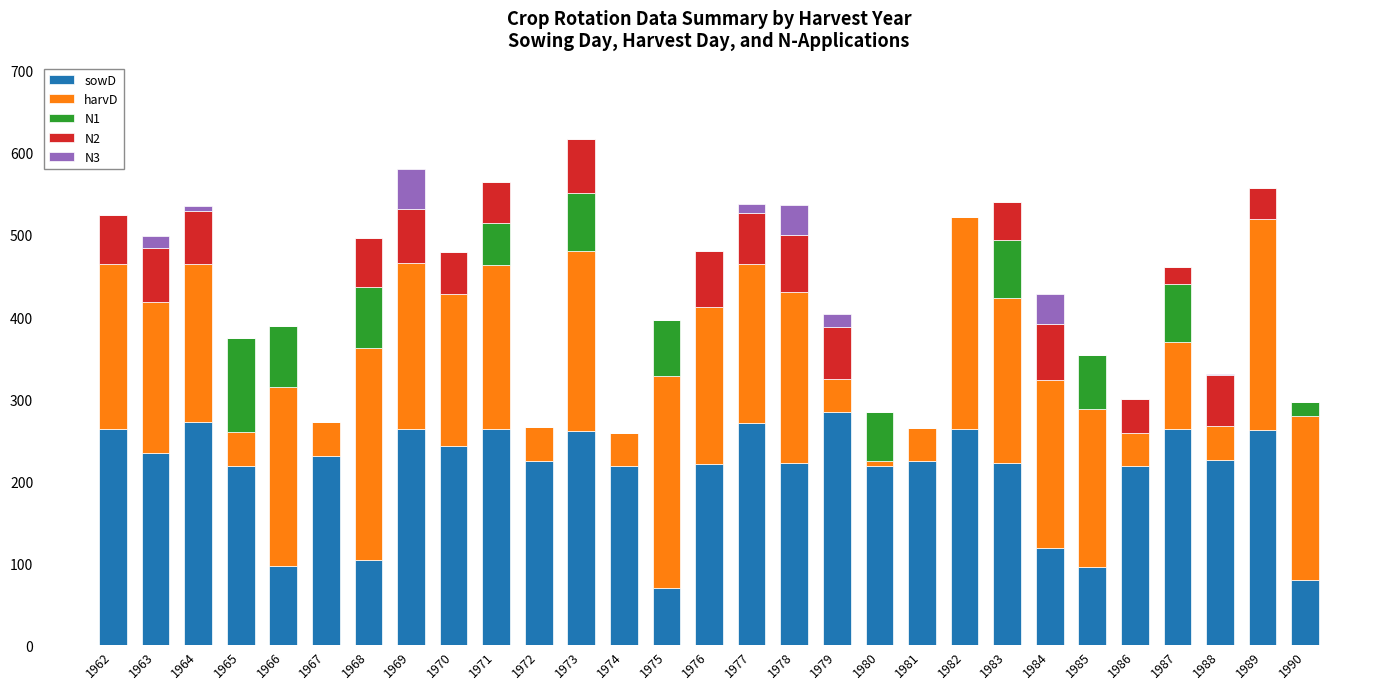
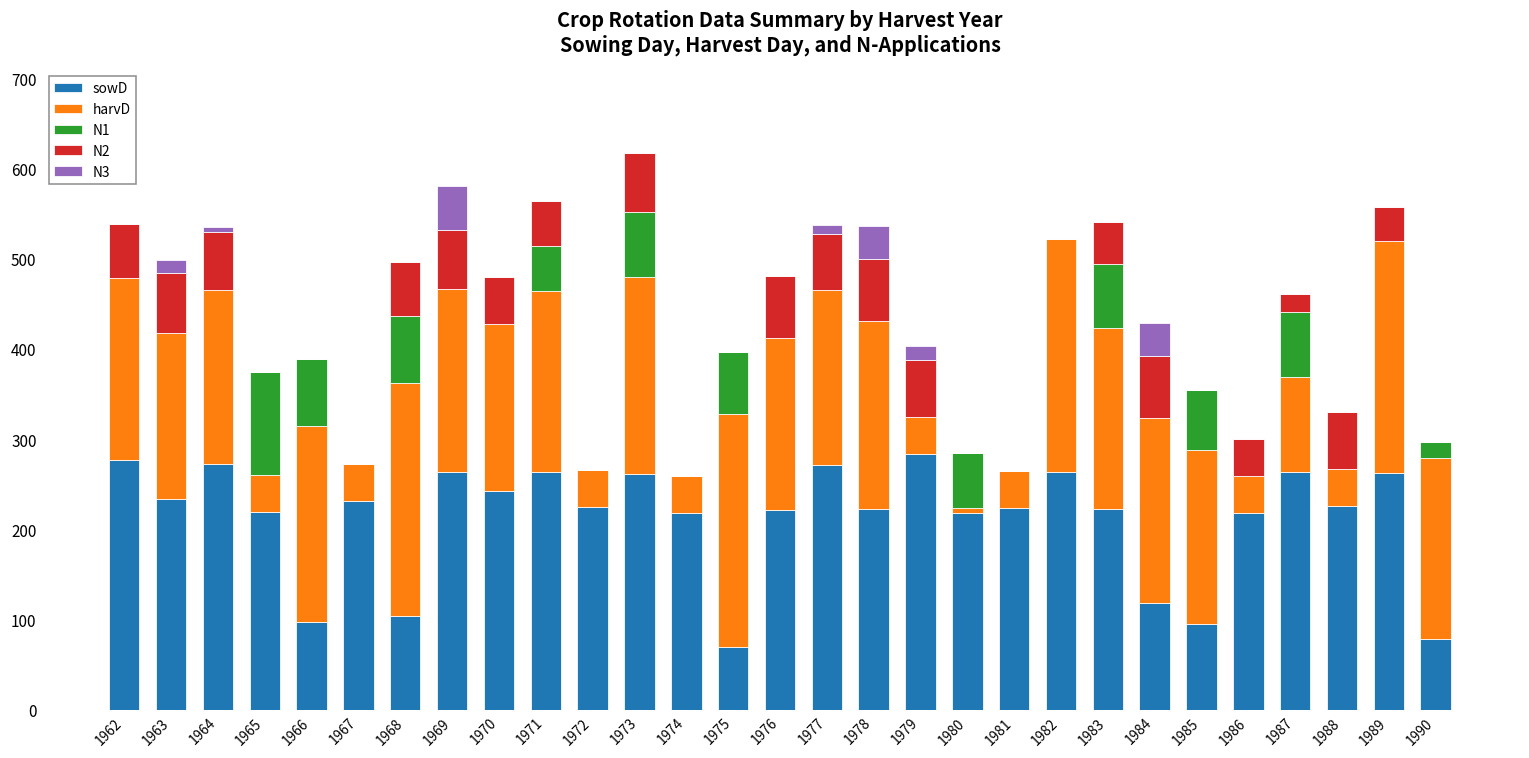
sowD, 1962: 260 -> 280
